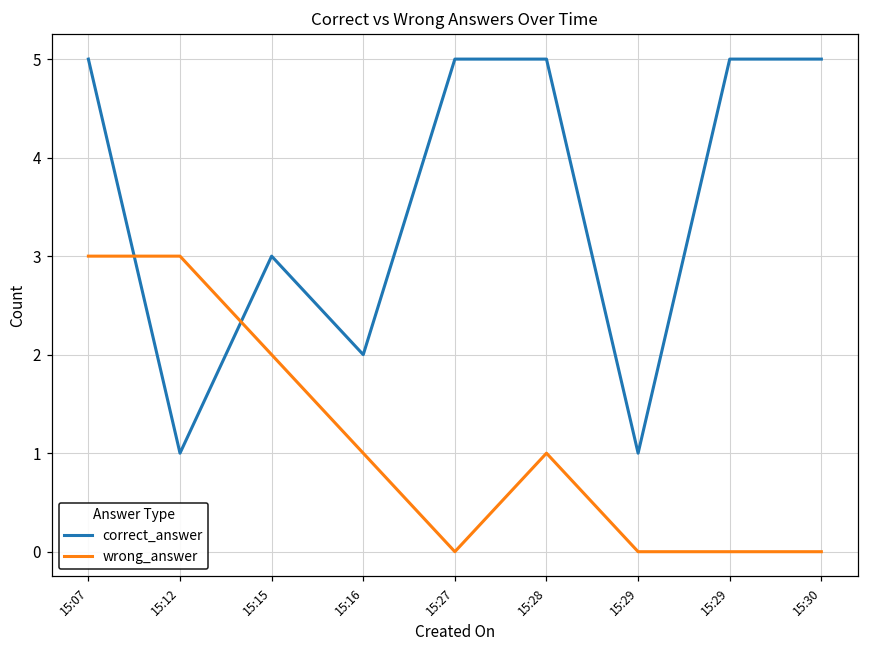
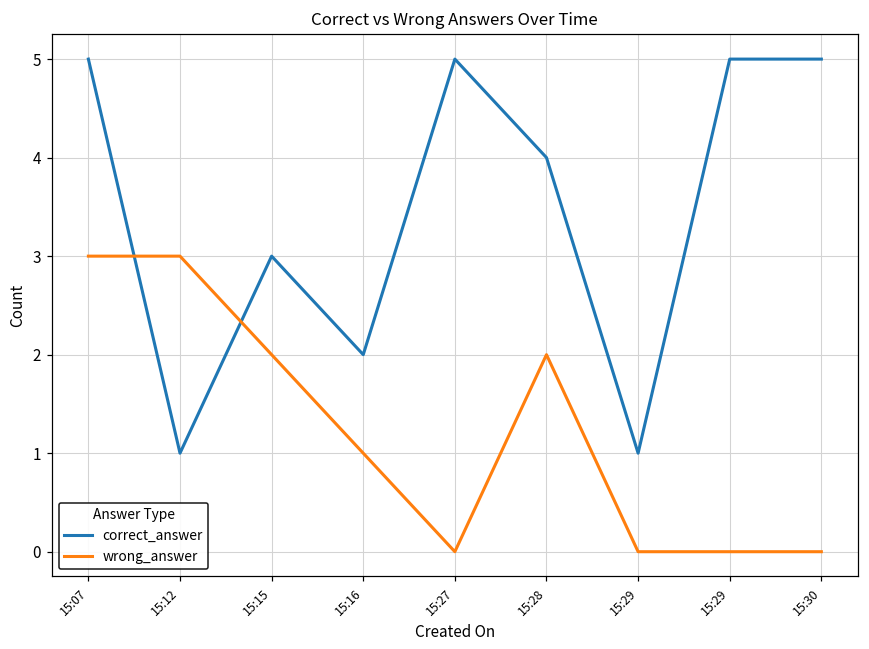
correct_answer, 15:28: 5 -> 4
wrong_answer, 15:28: 1 -> 2
